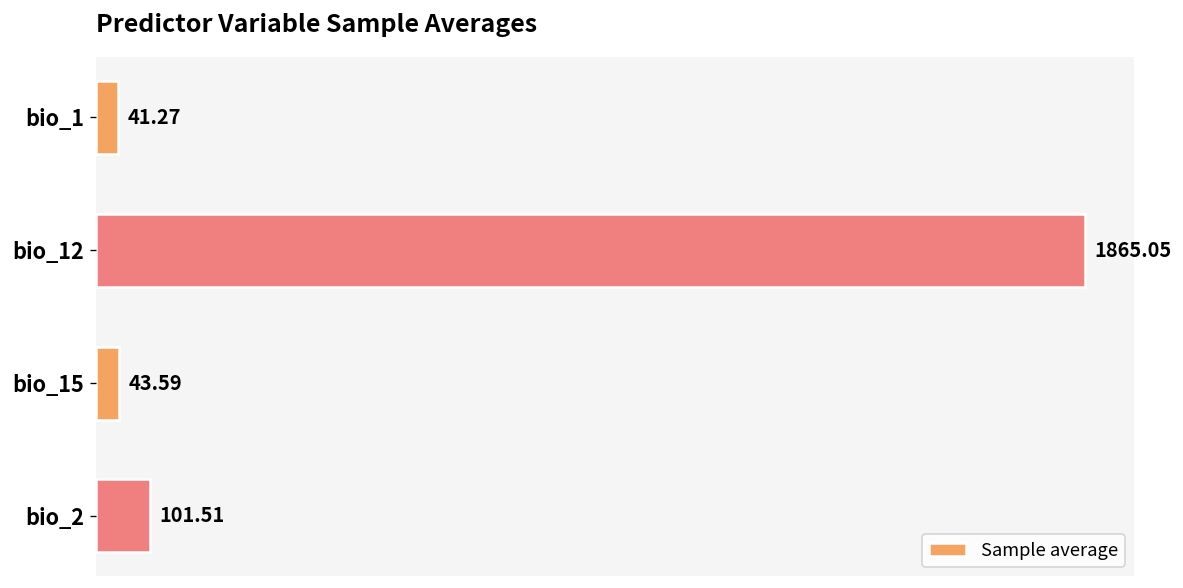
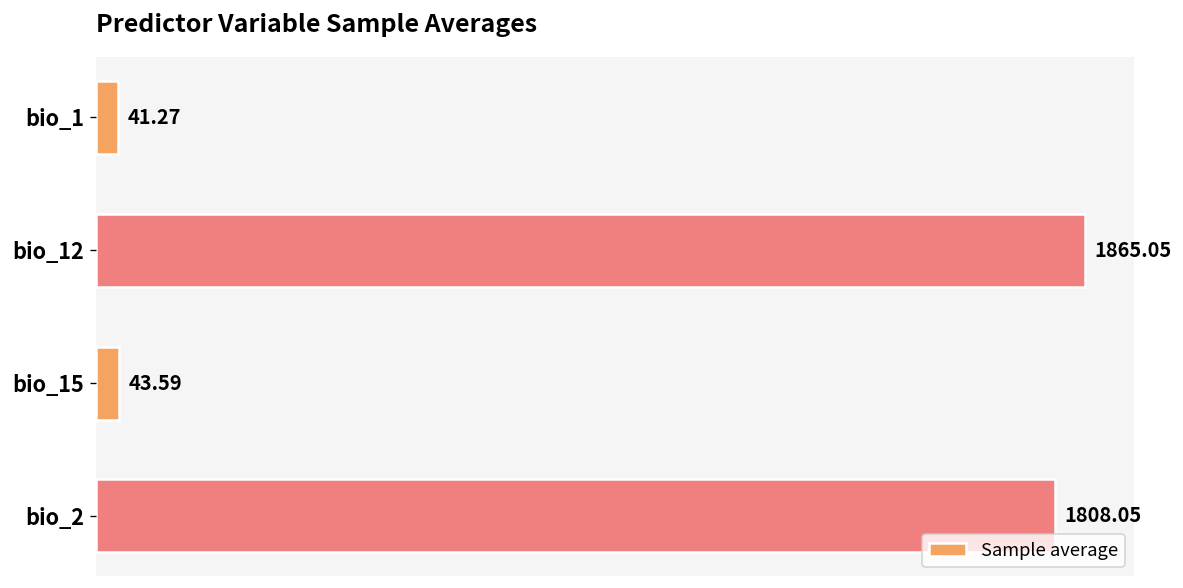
bio_2: 101.51 -> 1808.05
